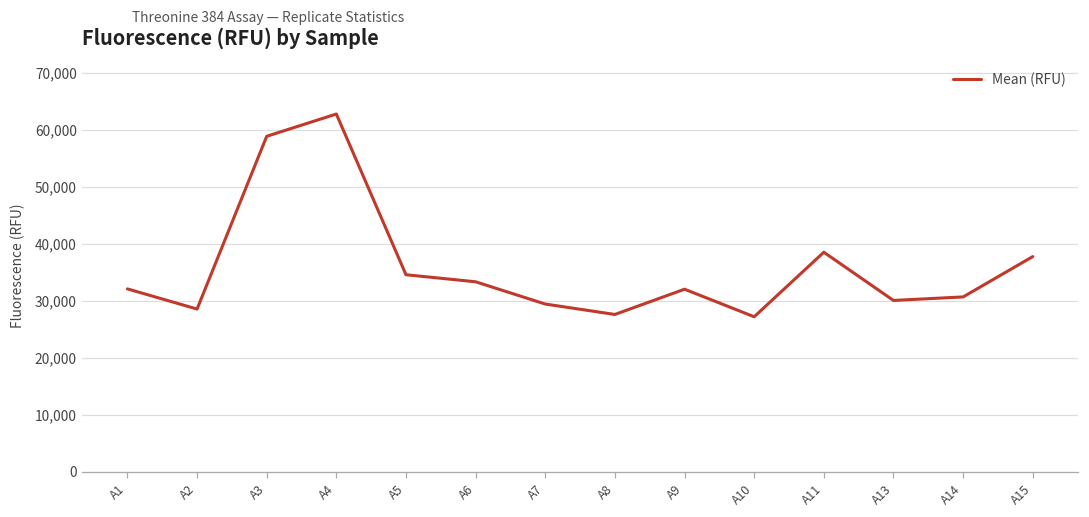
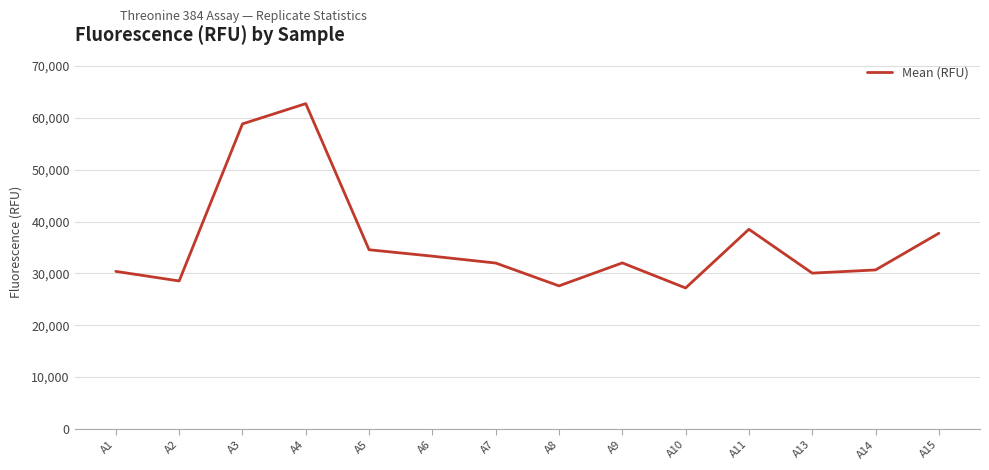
A1: 32,000 -> 30,000
A7: 29,000 -> 32,000
